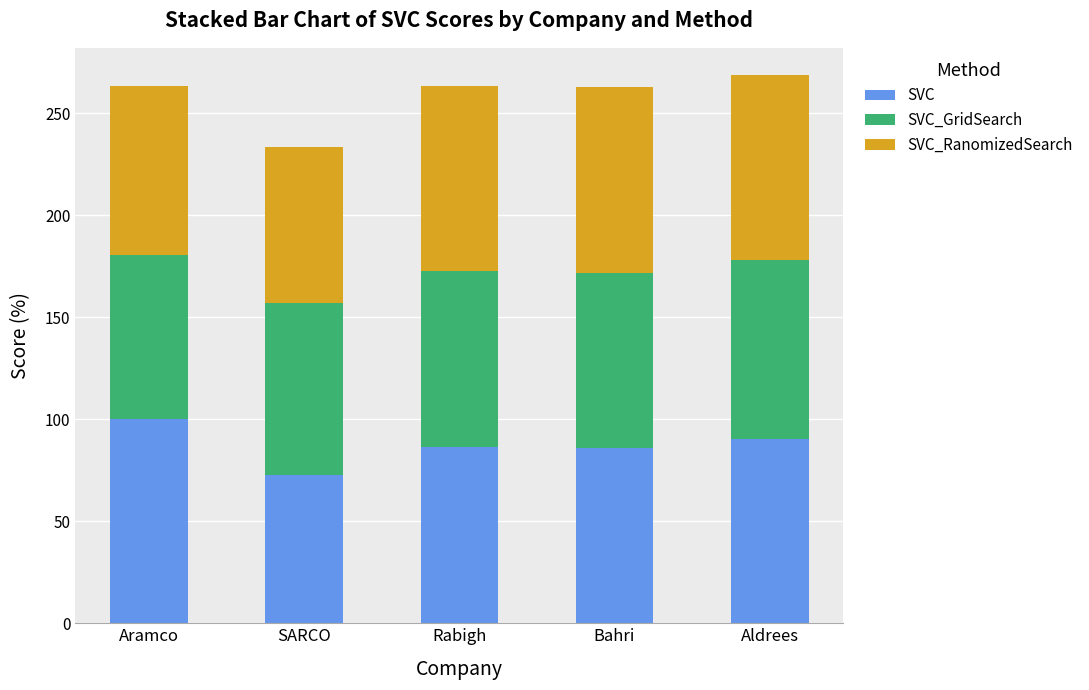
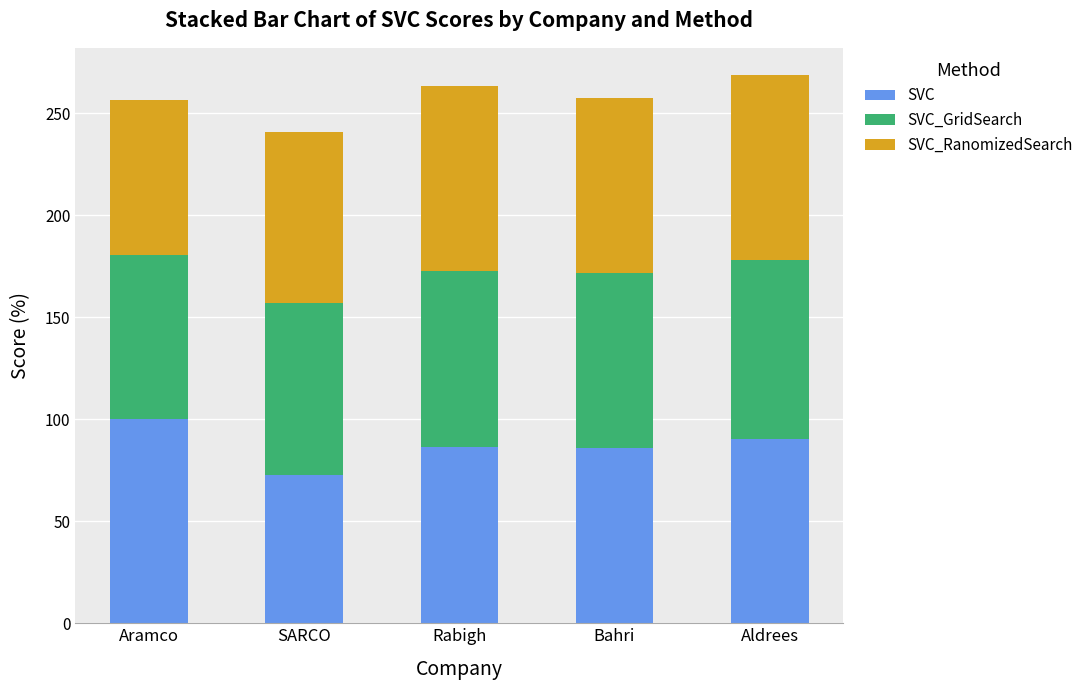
SVC_RanomizedSearch, Aramco: 83 -> 76
SVC_RanomizedSearch, SARCO: 77 -> 84
SVC_RanomizedSearch, Bahri: 91 -> 86
